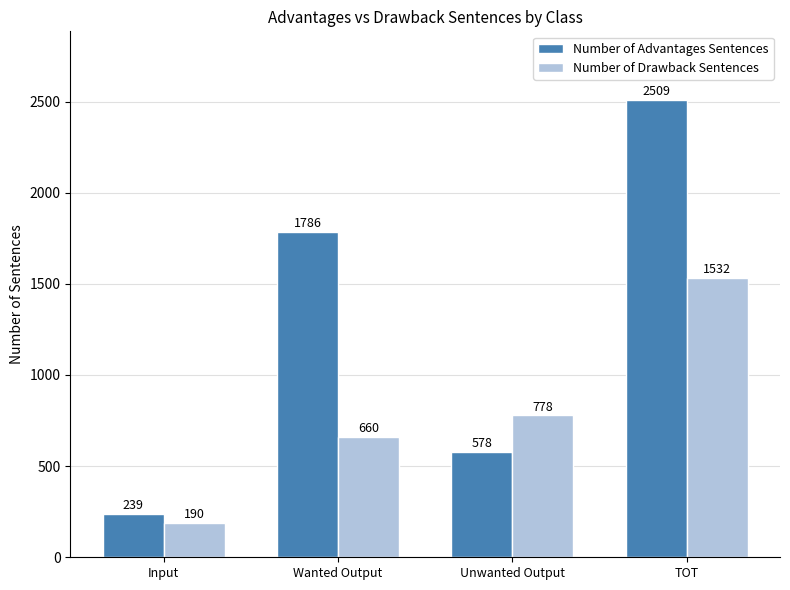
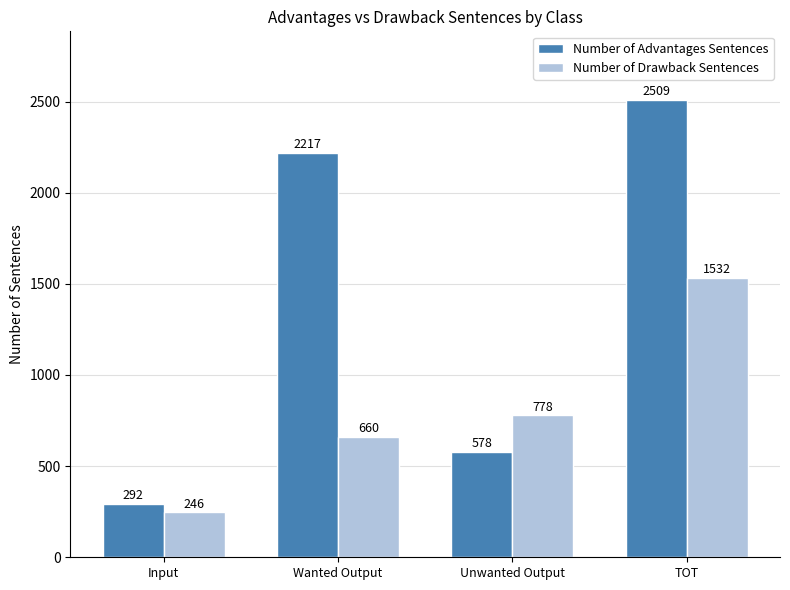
Number of Advantages Sentences, Input: 239 -> 292
Number of Drawback Sentences, Input: 190 -> 246
Number of Advantages Sentences, Wanted Output: 1786 -> 2217
